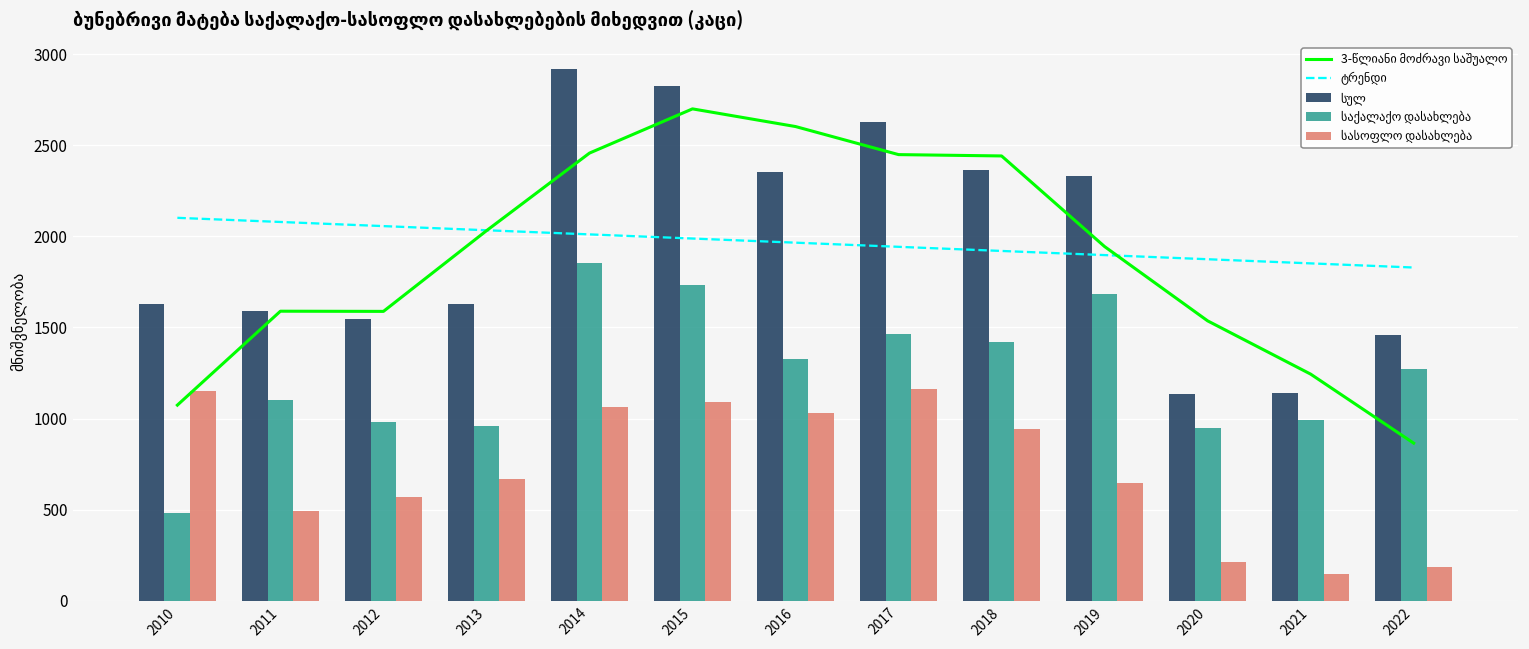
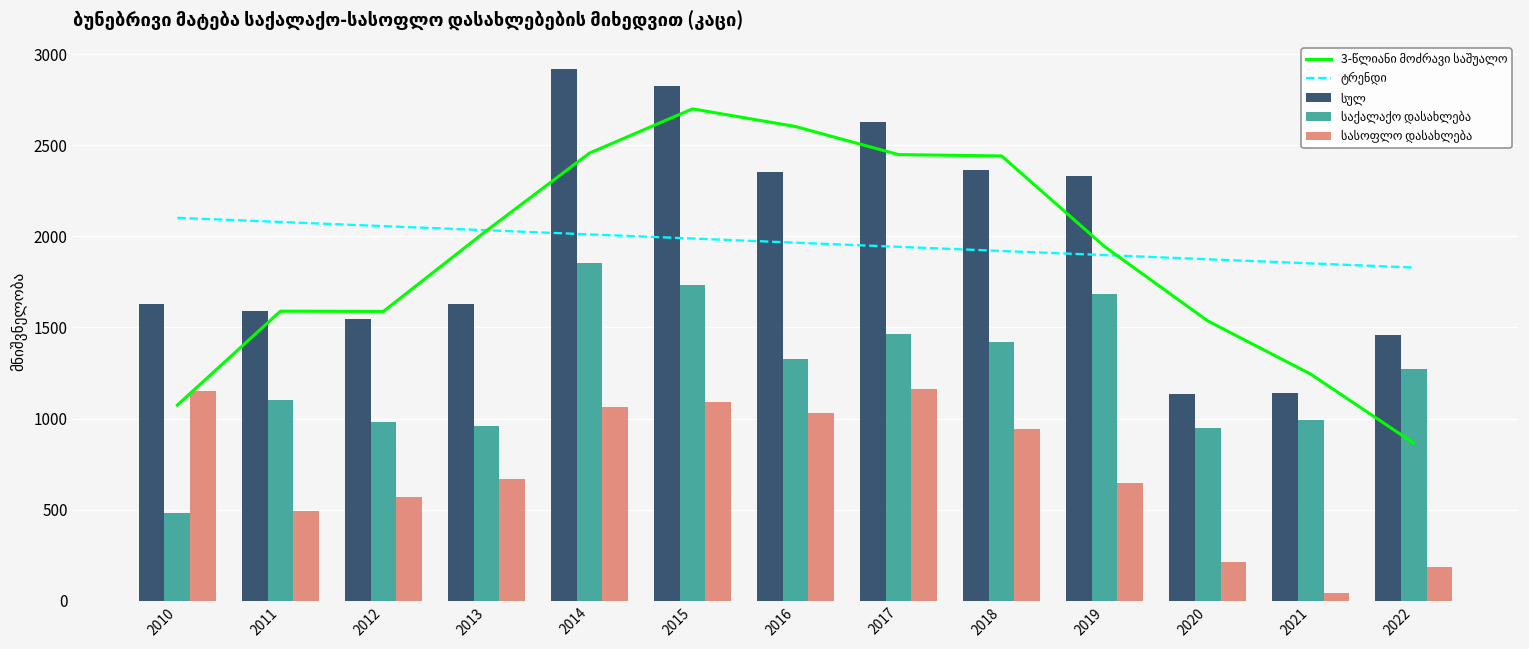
სასოფლო დასახლება, 2021: 150 -> 40
